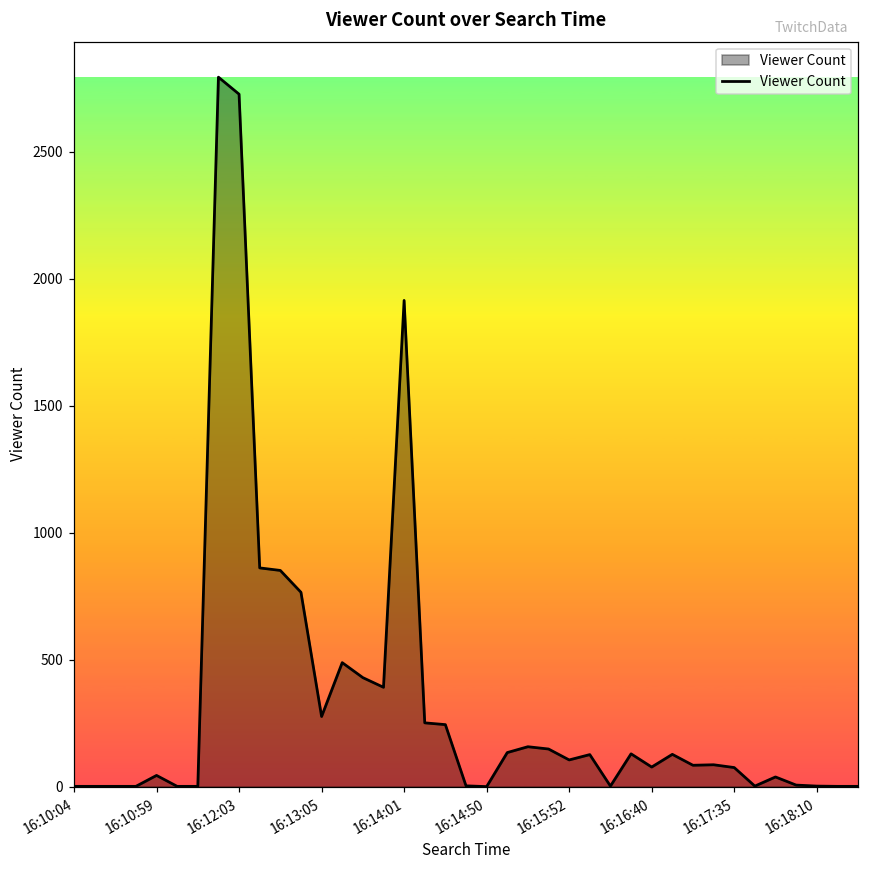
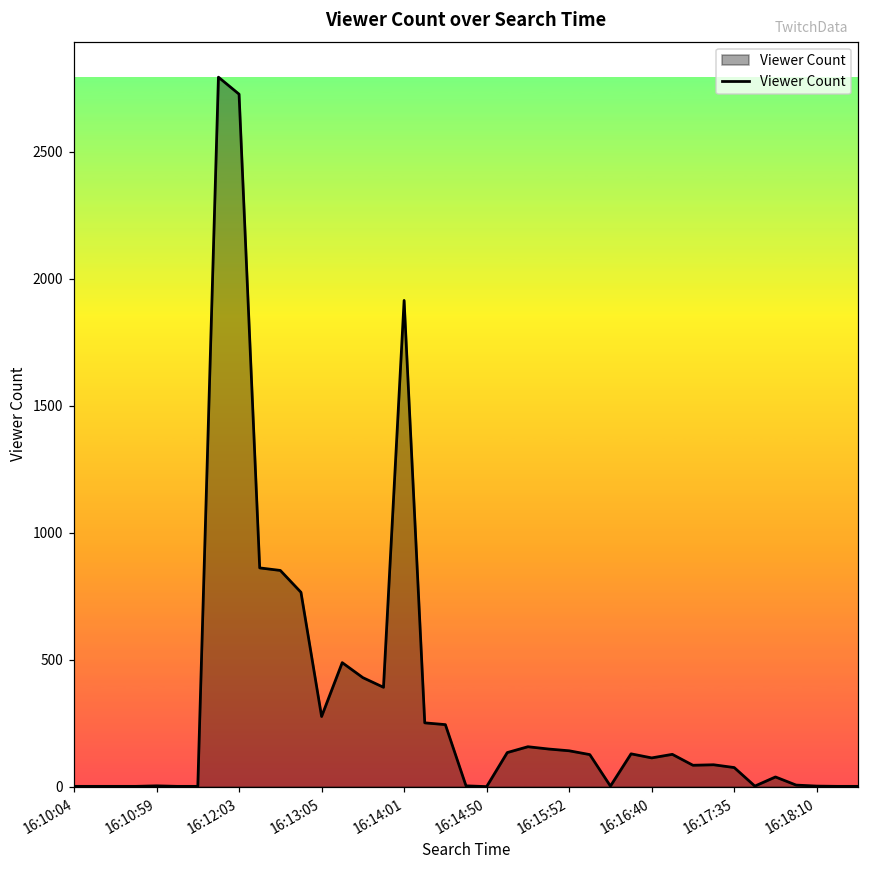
16:10:59: 40 -> 0
16:15:52: 110 -> 140
16:16:40: 80 -> 110
